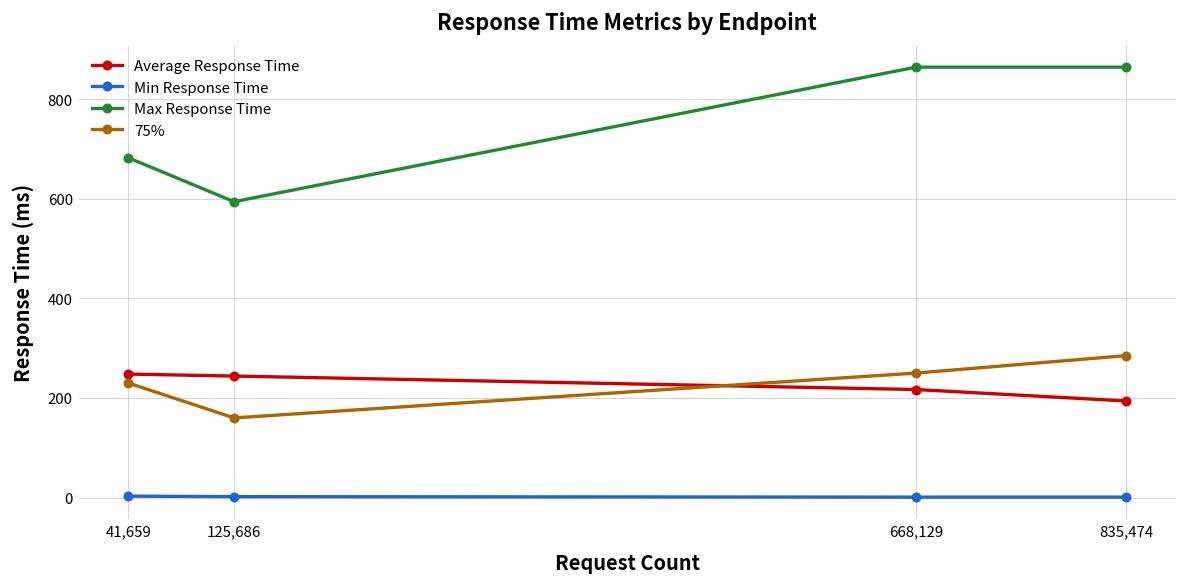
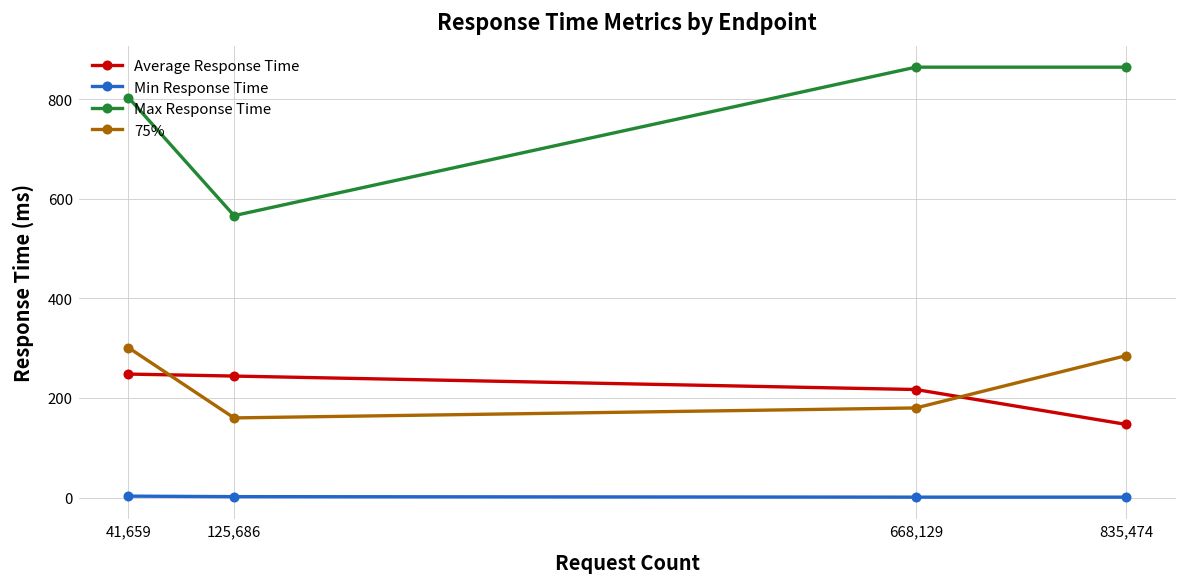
Max Response Time, 41,659: 680 -> 800
75%, 41,659: 230 -> 300
Max Response Time, 125,686: 590 -> 570
75%, 668,129: 250 -> 180
Average Response Time, 835,474: 190 -> 150
